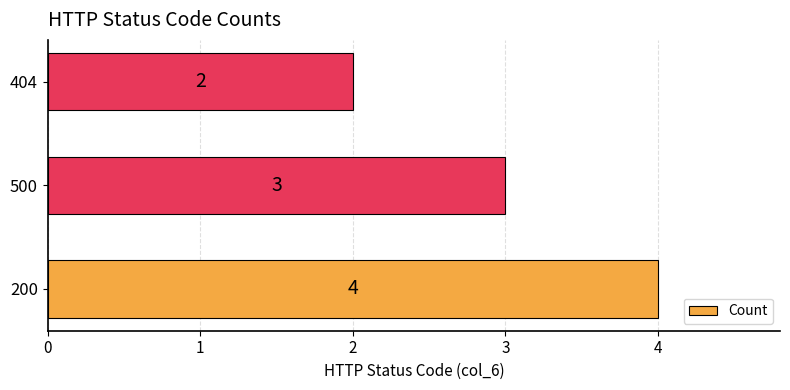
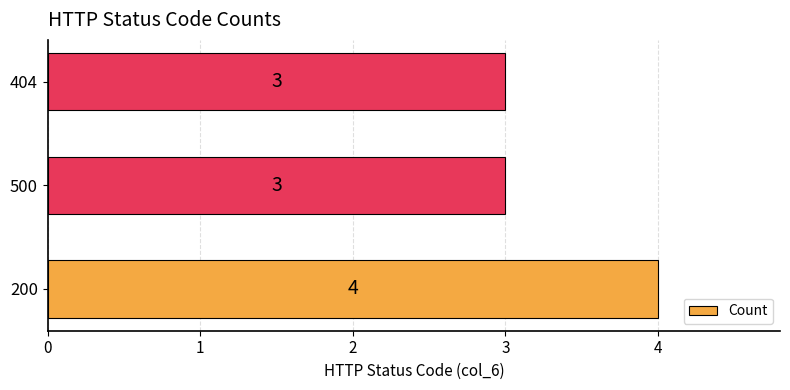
404: 2 -> 3
